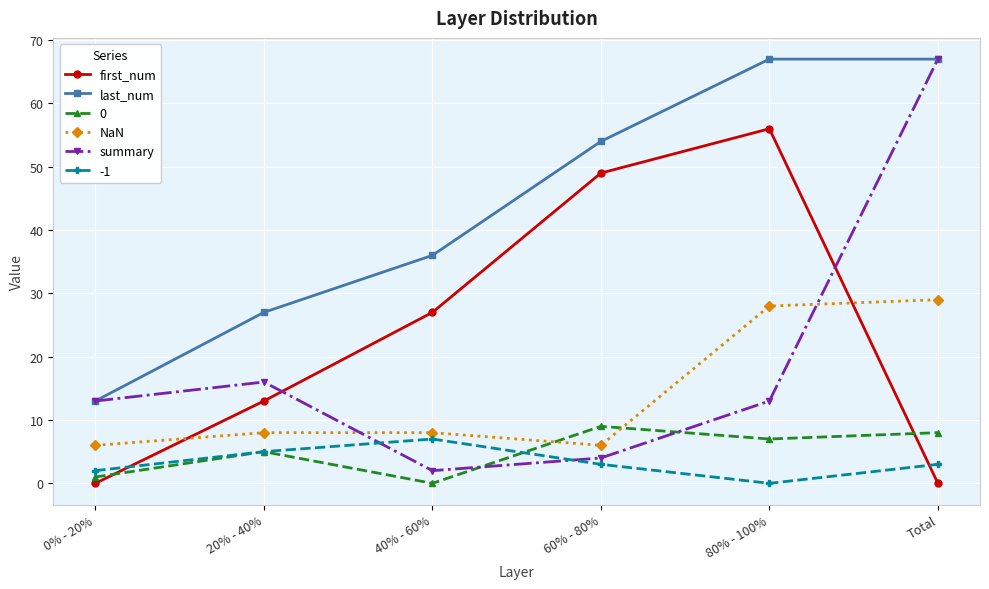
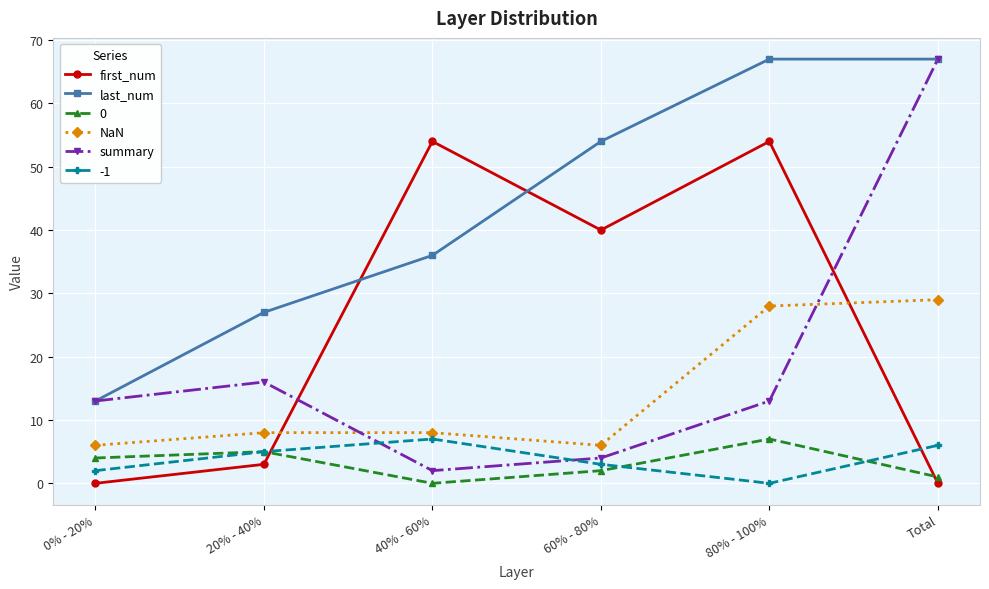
0, 0% - 20%: 1 -> 4
first_num, 20% - 40%: 13 -> 3
first_num, 40% - 60%: 27 -> 54
first_num, 60% - 80%: 49 -> 40
0, 60% - 80%: 9 -> 2
first_num, 80% - 100%: 56 -> 54
0, Total: 8 -> 1
-1, Total: 3 -> 6
